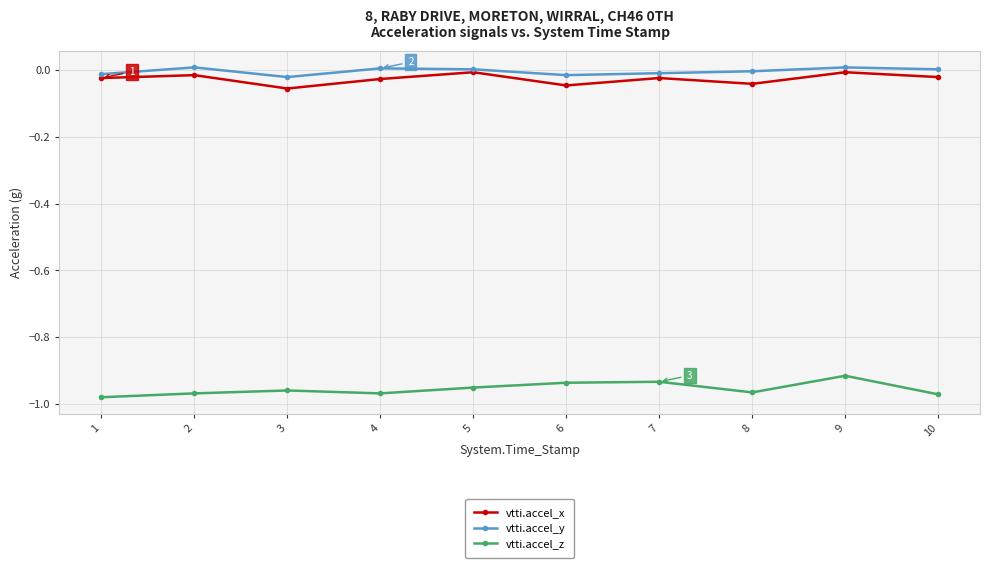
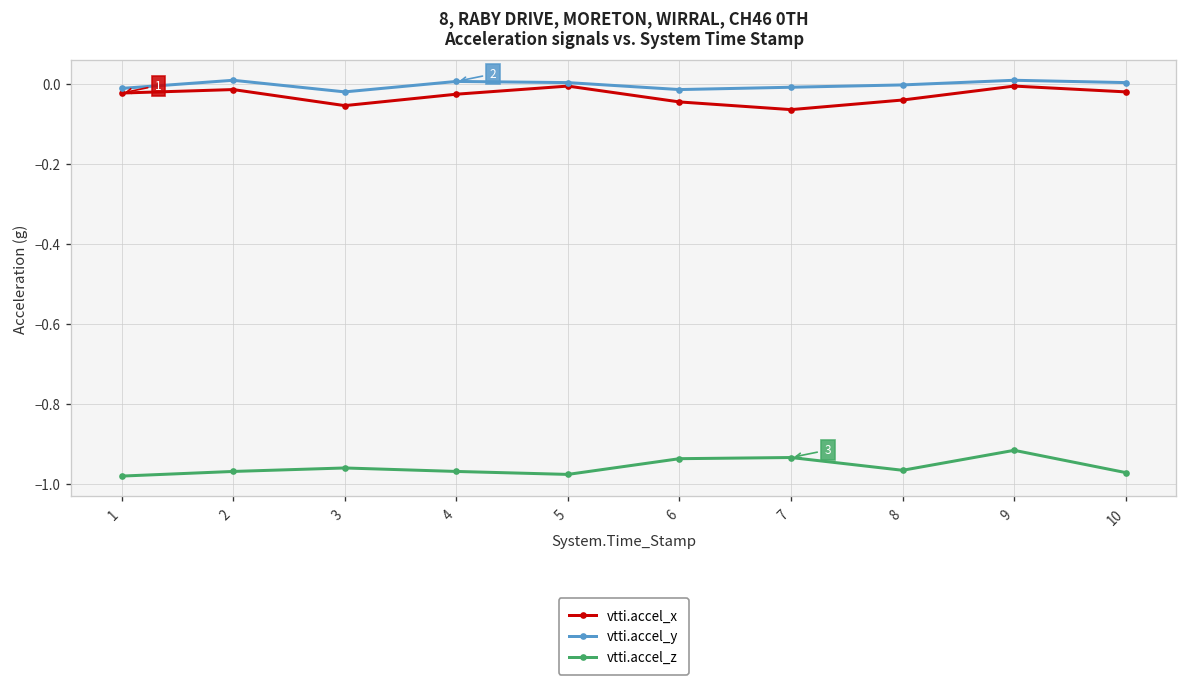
vtti.accel_z, 5: -0.95 -> -0.98
vtti.accel_x, 7: -0.02 -> -0.06
